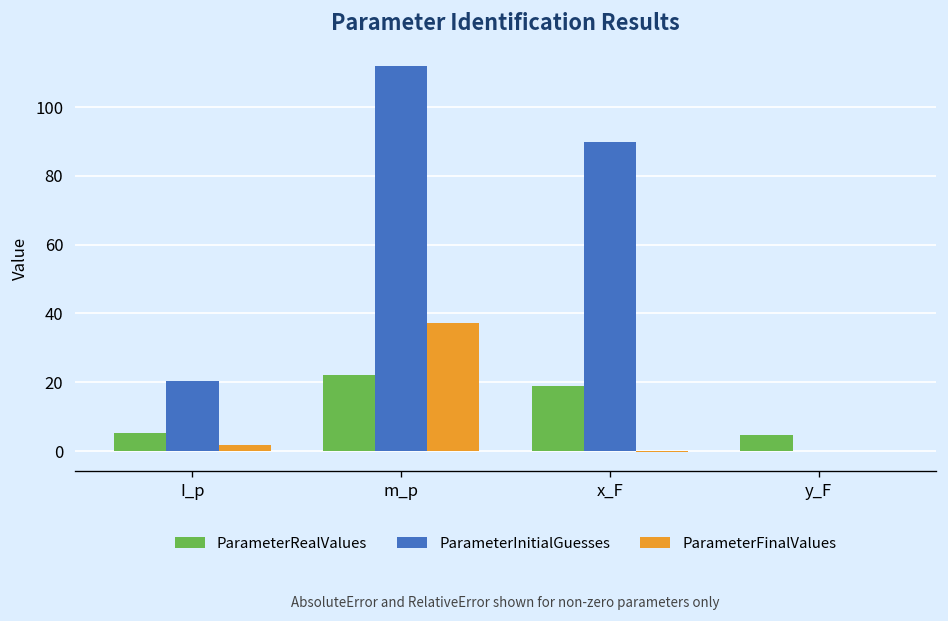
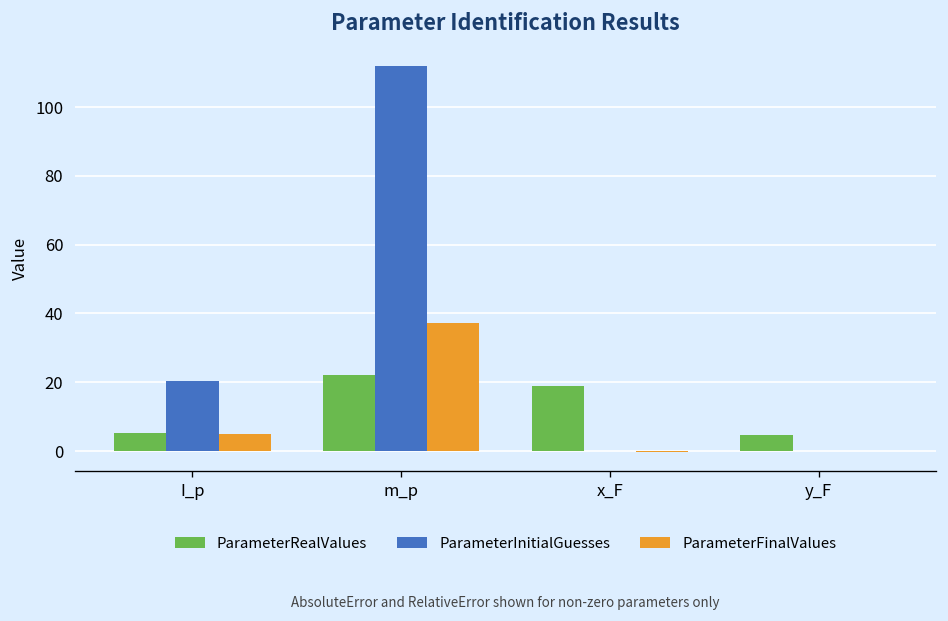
ParameterFinalValues, I_p: 2 -> 5
ParameterInitialGuesses, x_F: 90 -> 0
